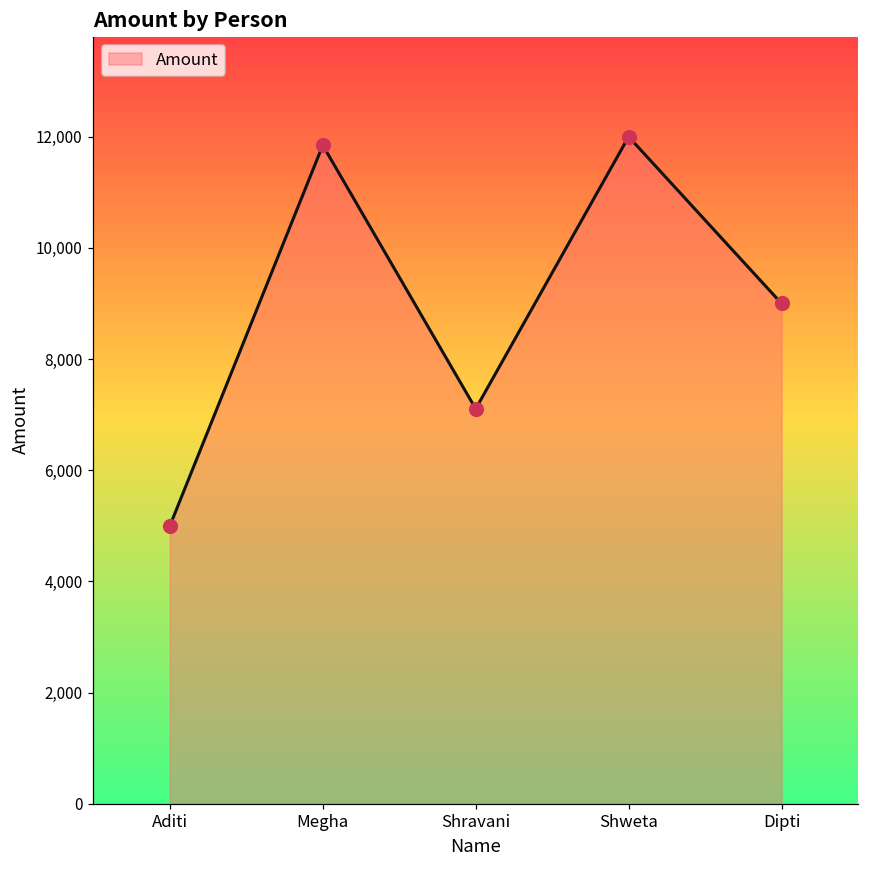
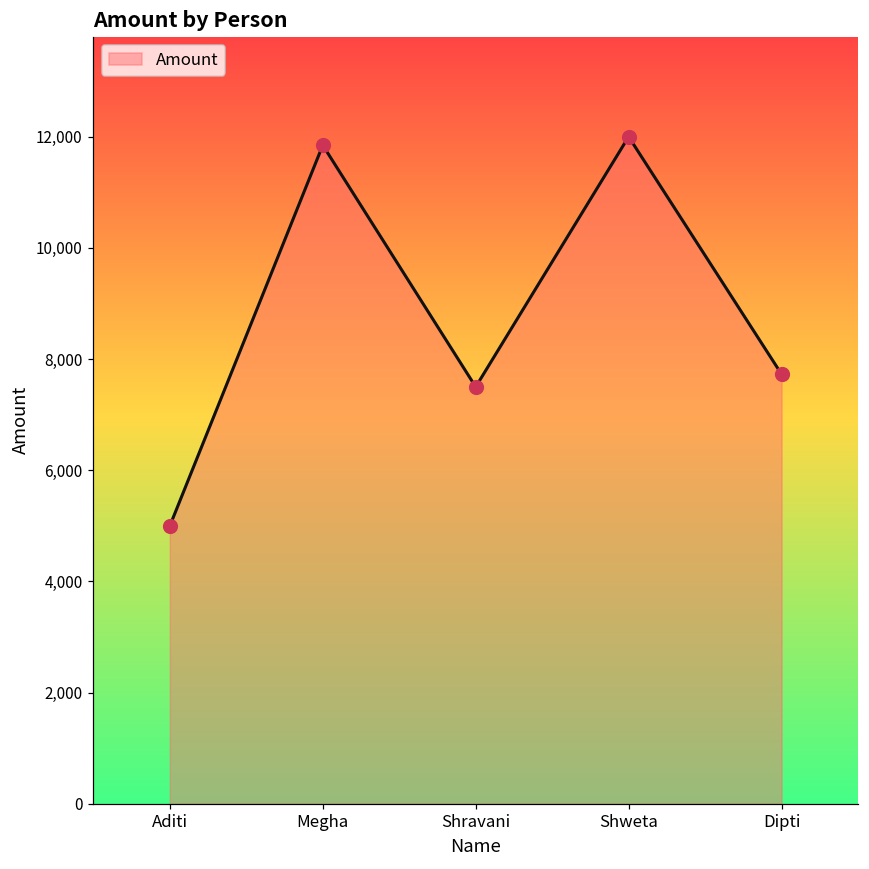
Shravani: 7,100 -> 7,500
Dipti: 9,000 -> 7,700
